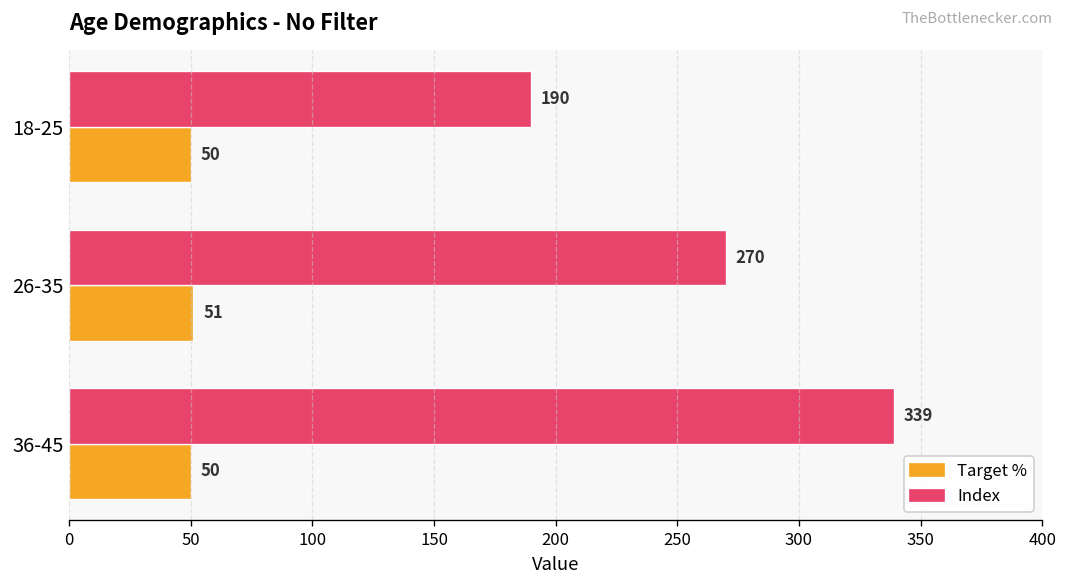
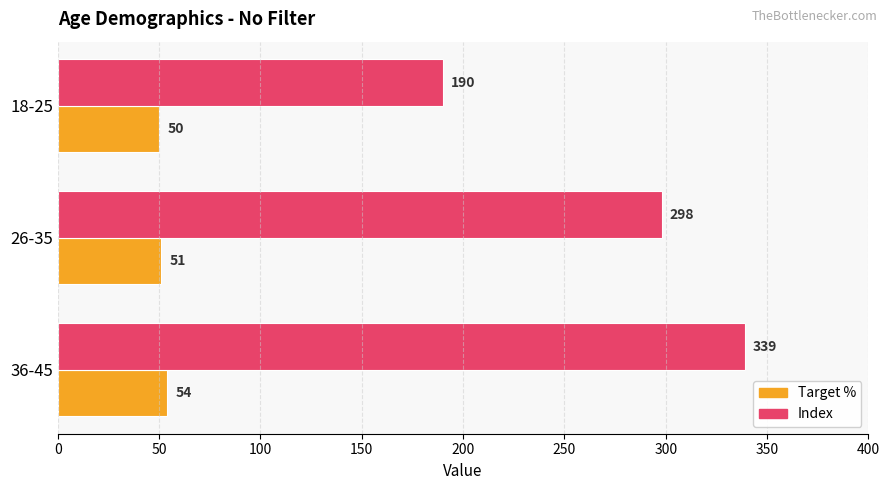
Index, 26-35: 270 -> 298
Target %, 36-45: 50 -> 54
